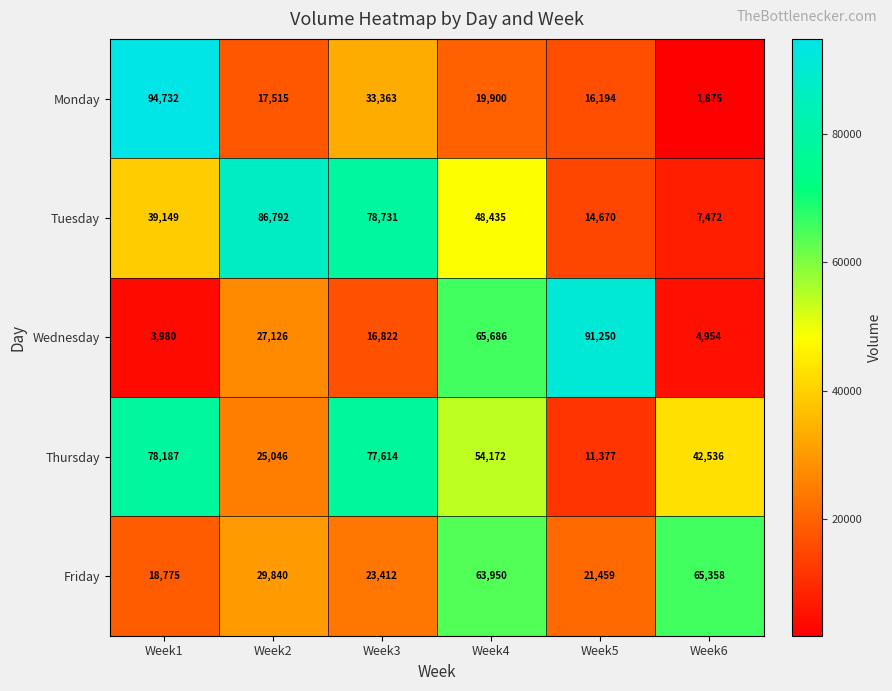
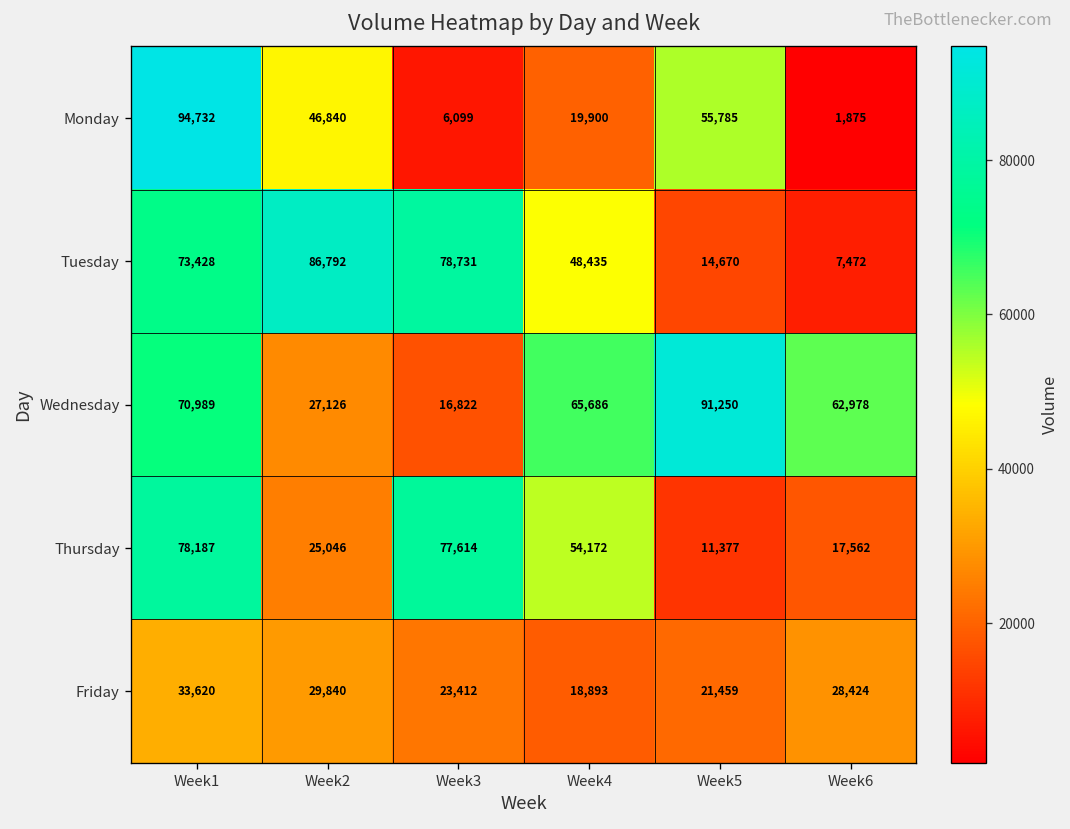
Monday, Week2: 17,515 -> 46,840
Monday, Week3: 33,363 -> 6,099
Monday, Week5: 16,194 -> 55,785
Tuesday, Week1: 39,149 -> 73,428
Wednesday, Week1: 3,980 -> 70,989
Wednesday, Week6: 4,954 -> 62,978
Thursday, Week6: 42,536 -> 17,562
Friday, Week1: 18,775 -> 33,620
Friday, Week4: 63,950 -> 18,893
Friday, Week6: 65,358 -> 28,424
